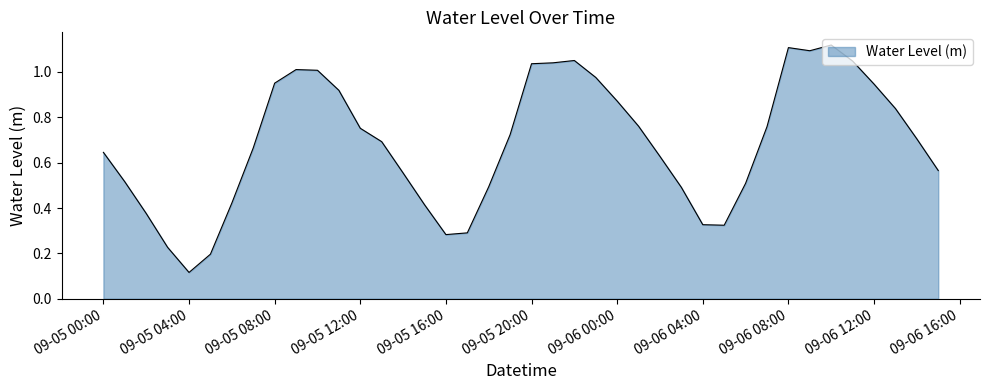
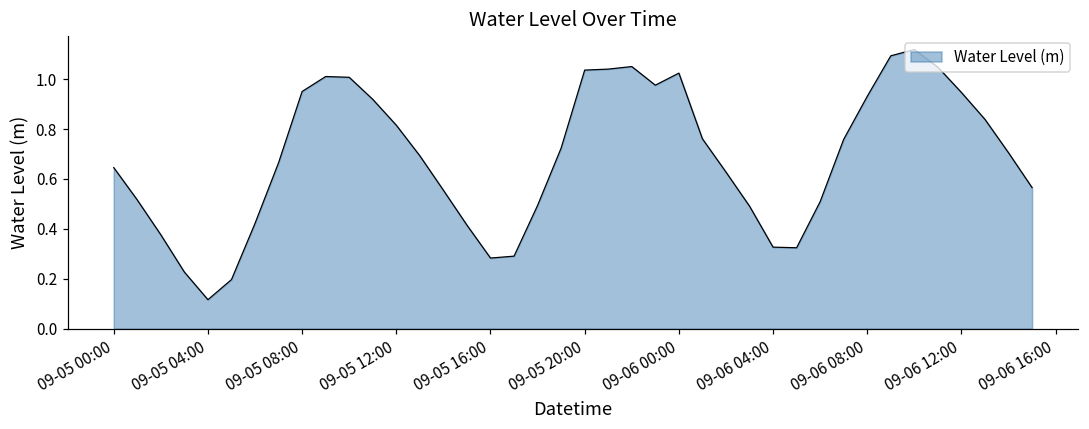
09-05 12:00: 0.75 -> 0.82
09-06 00:00: 0.87 -> 1.02
09-06 08:00: 1.11 -> 0.93
